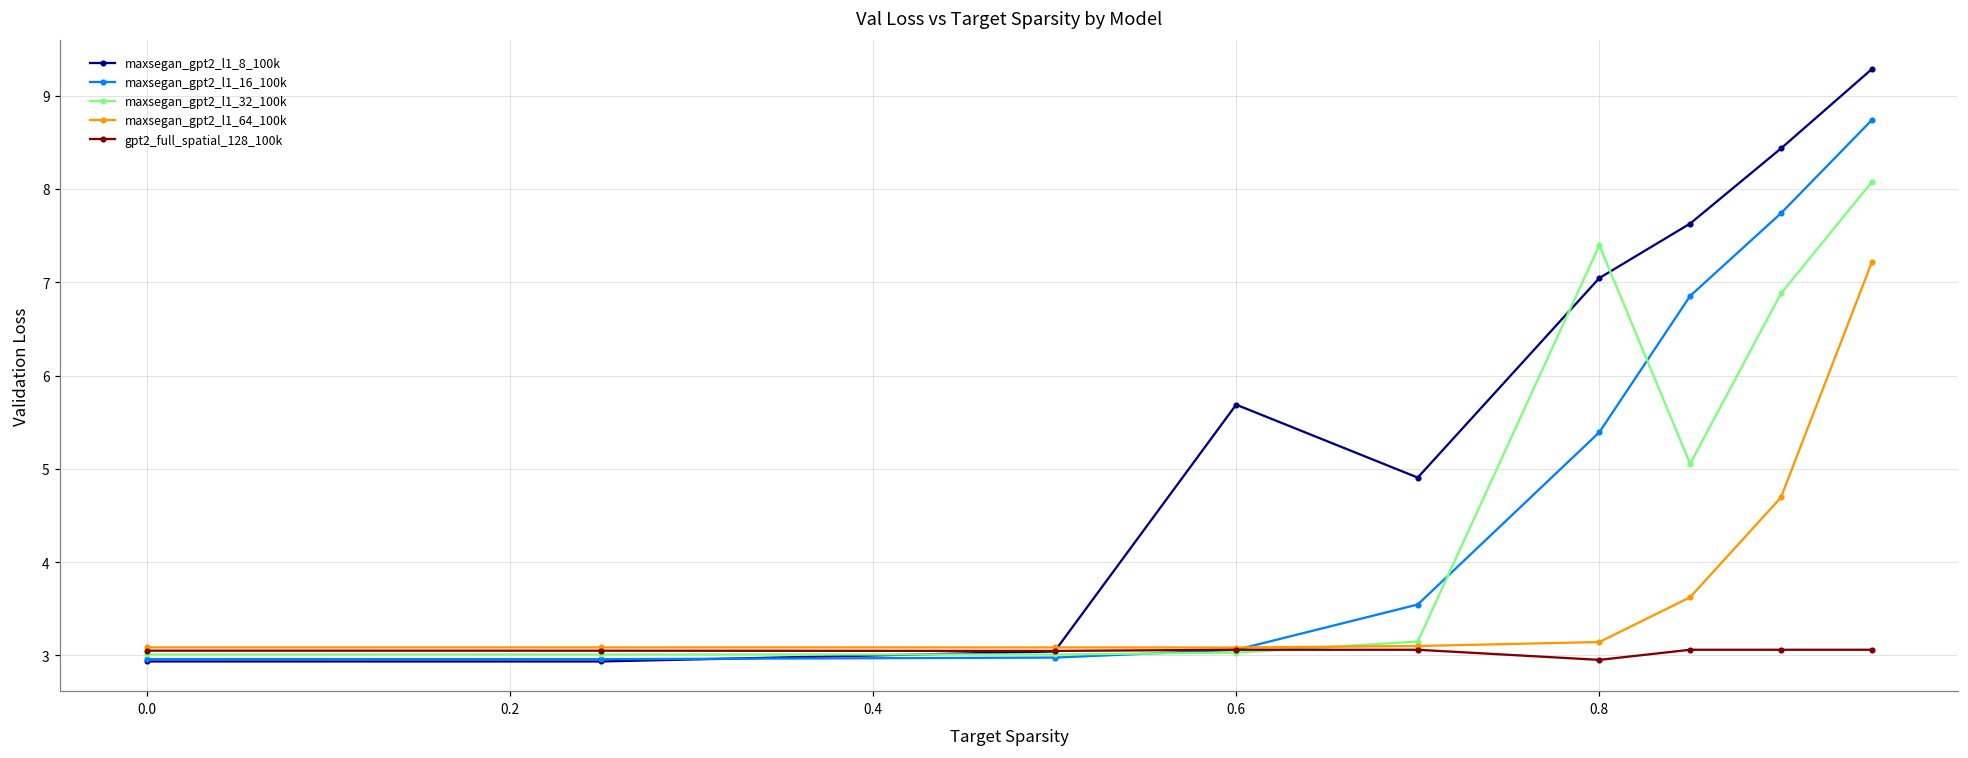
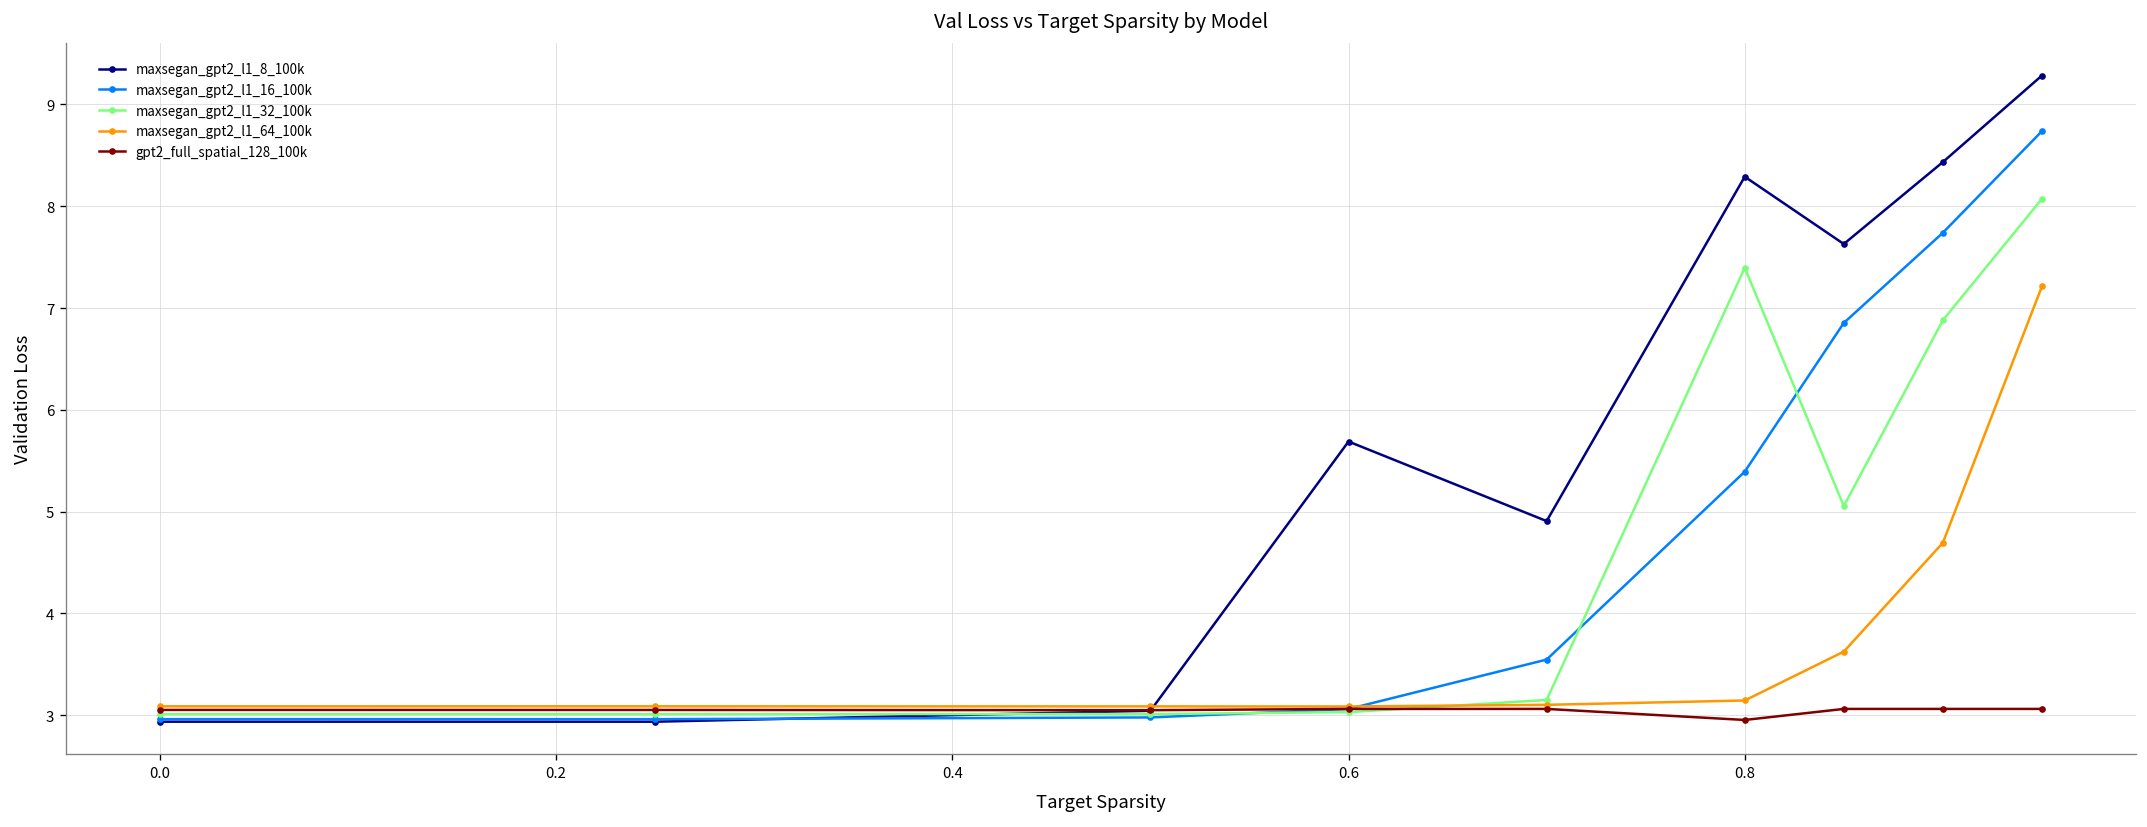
maxsegan_gpt2_l1_8_100k, 0.8: 7.0 -> 8.3
